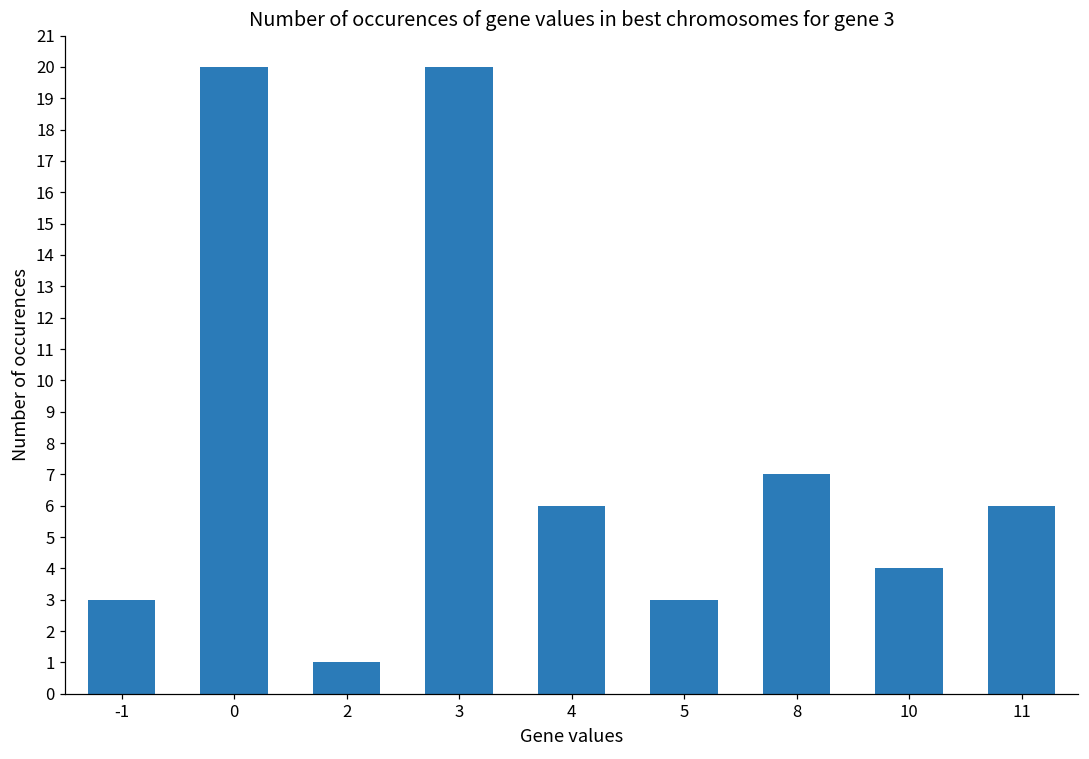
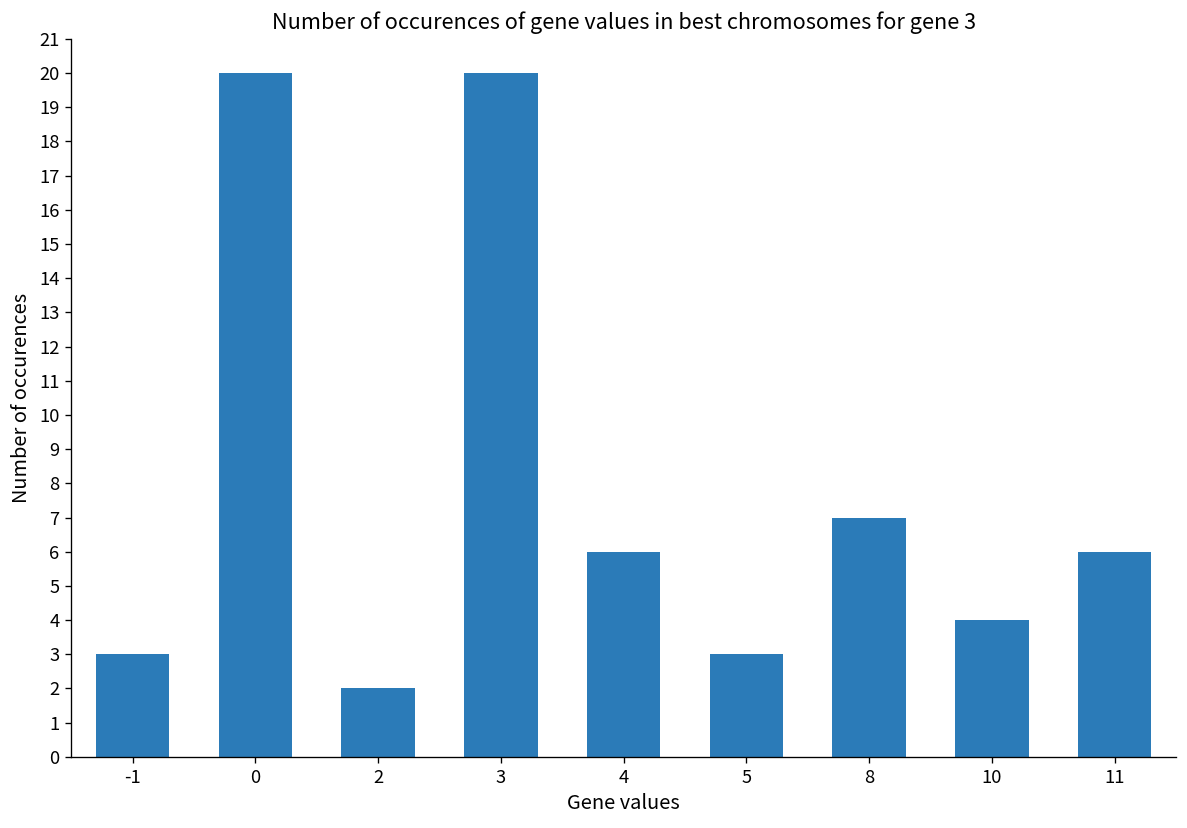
2: 1 -> 2
